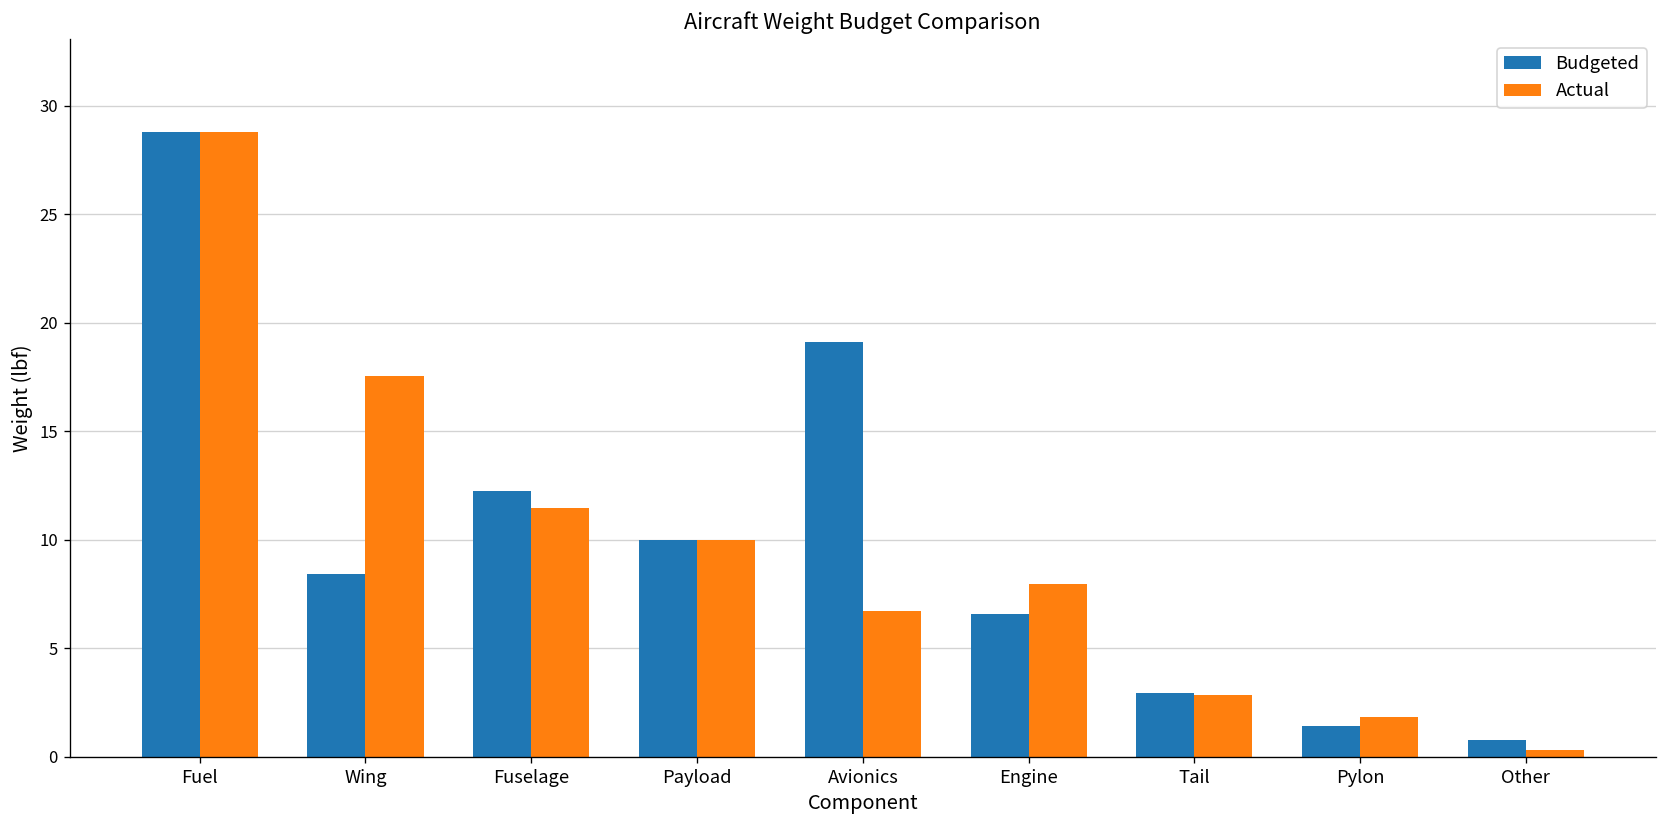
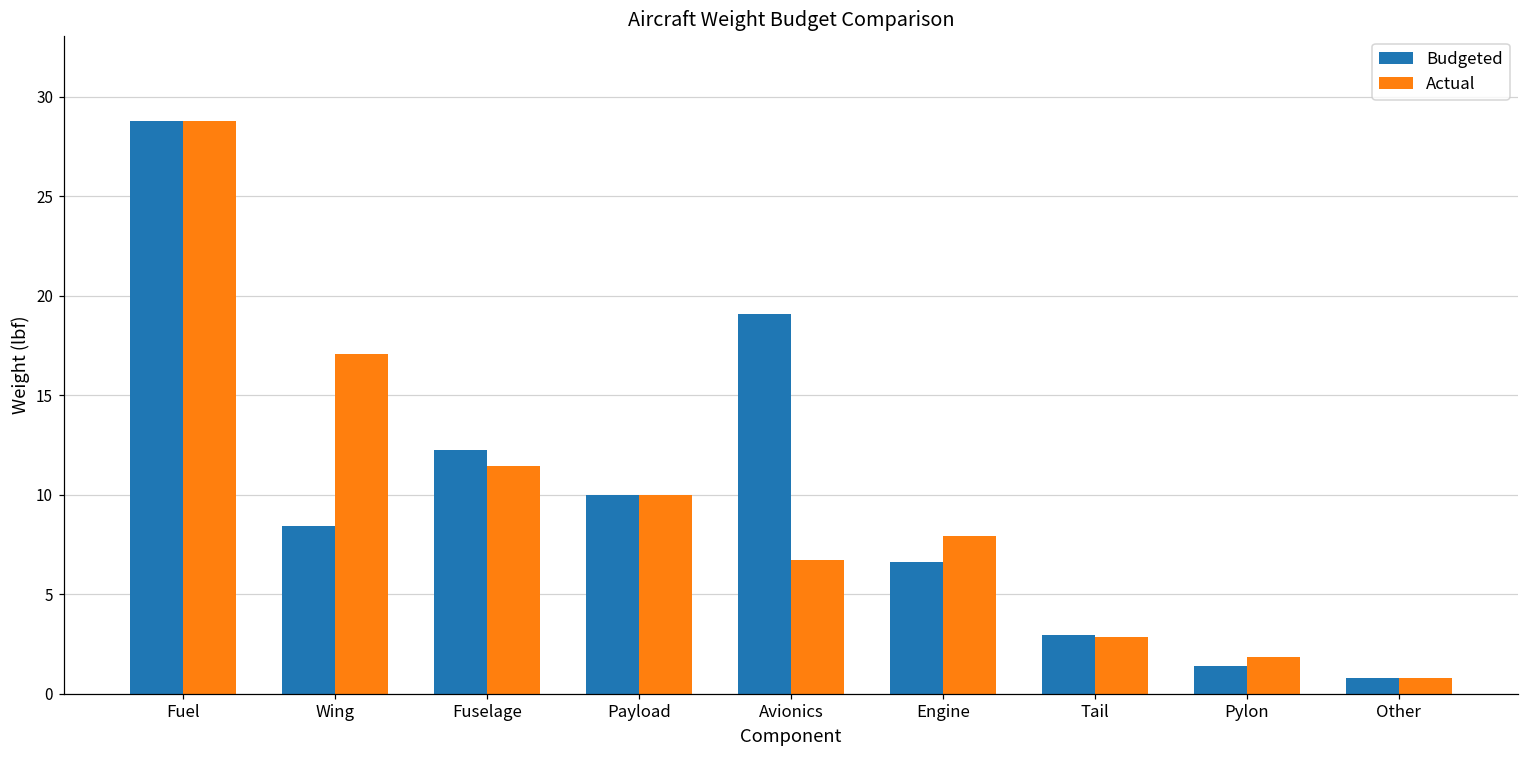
Actual, Wing: 17.5 -> 17.1
Actual, Other: 0.3 -> 0.8
